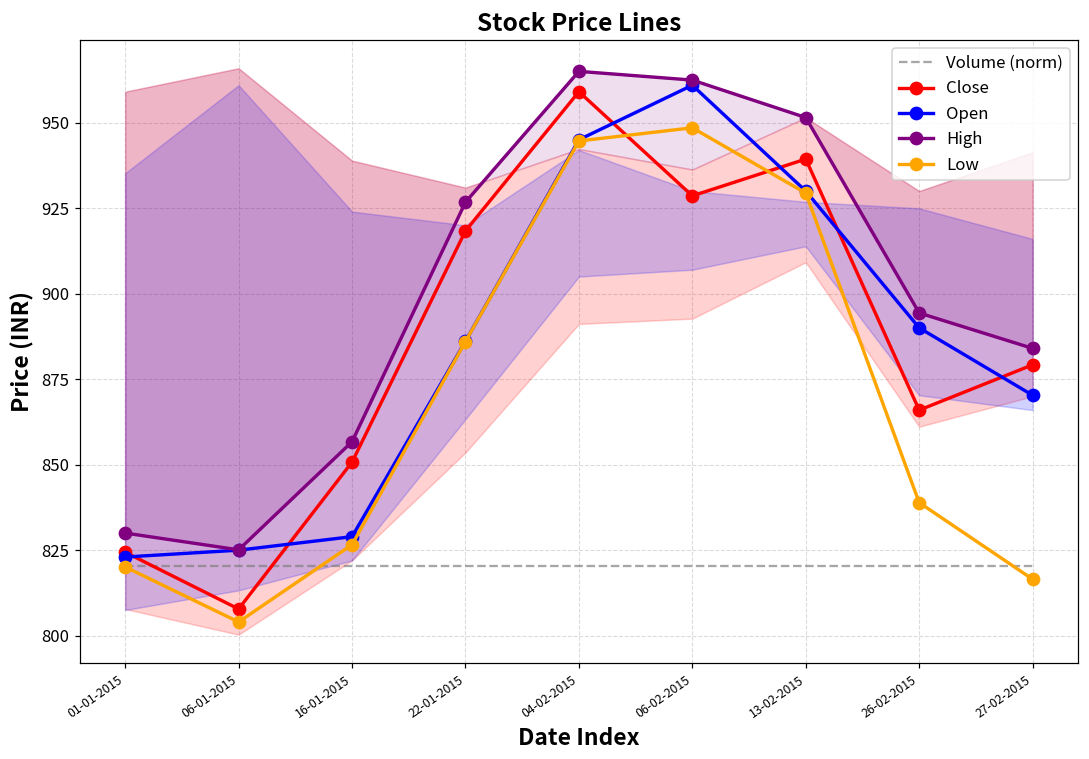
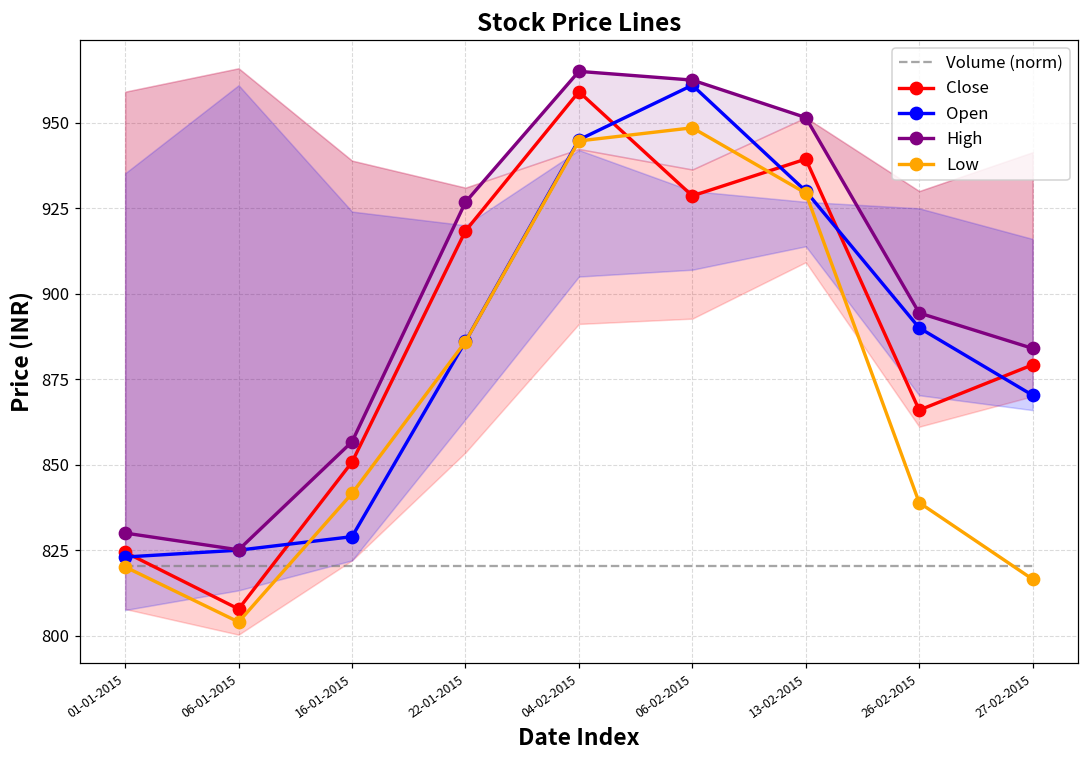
Low, 16-01-2015: 827 -> 842
